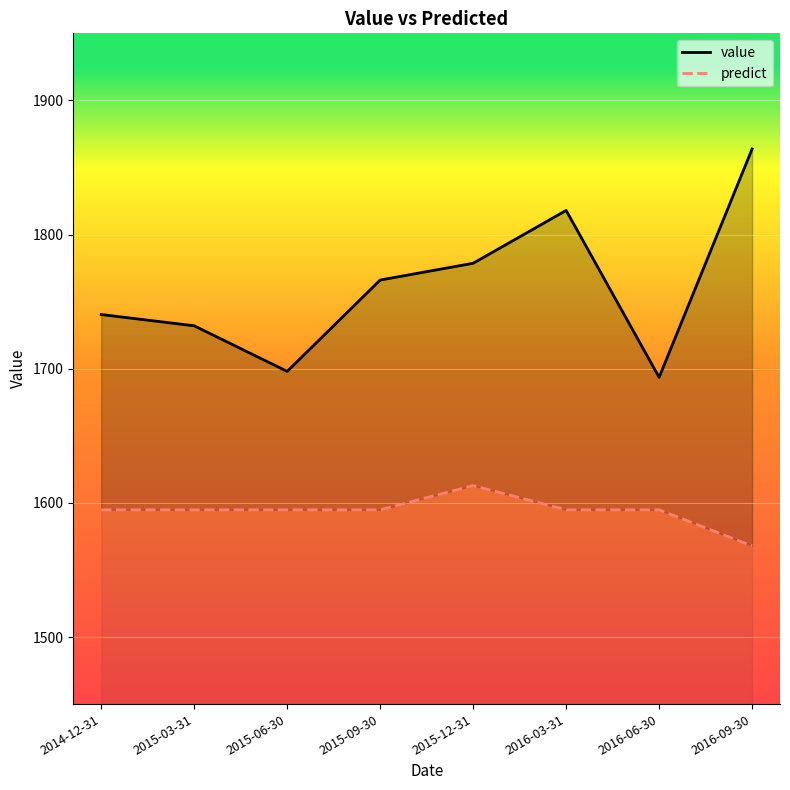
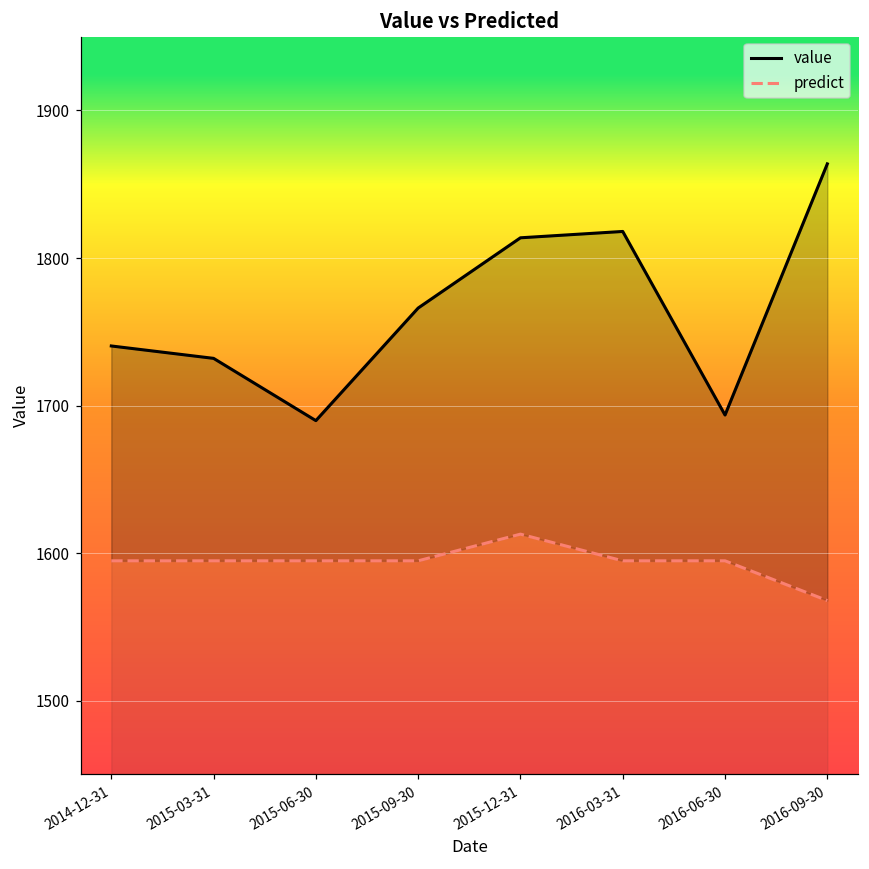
value, 2015-06-30: 1698 -> 1690
value, 2015-12-31: 1779 -> 1814
